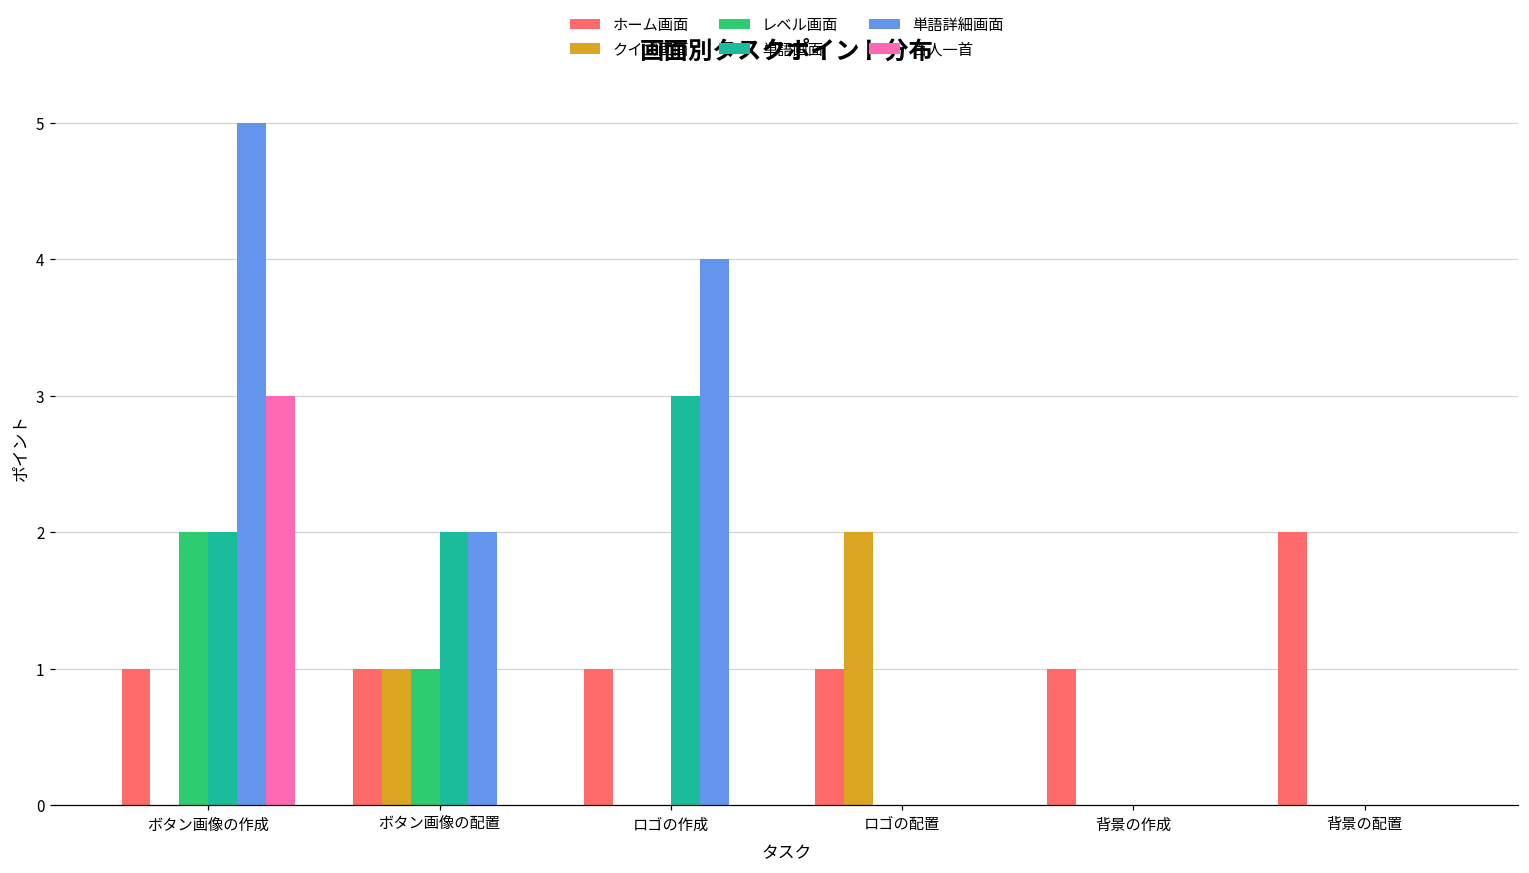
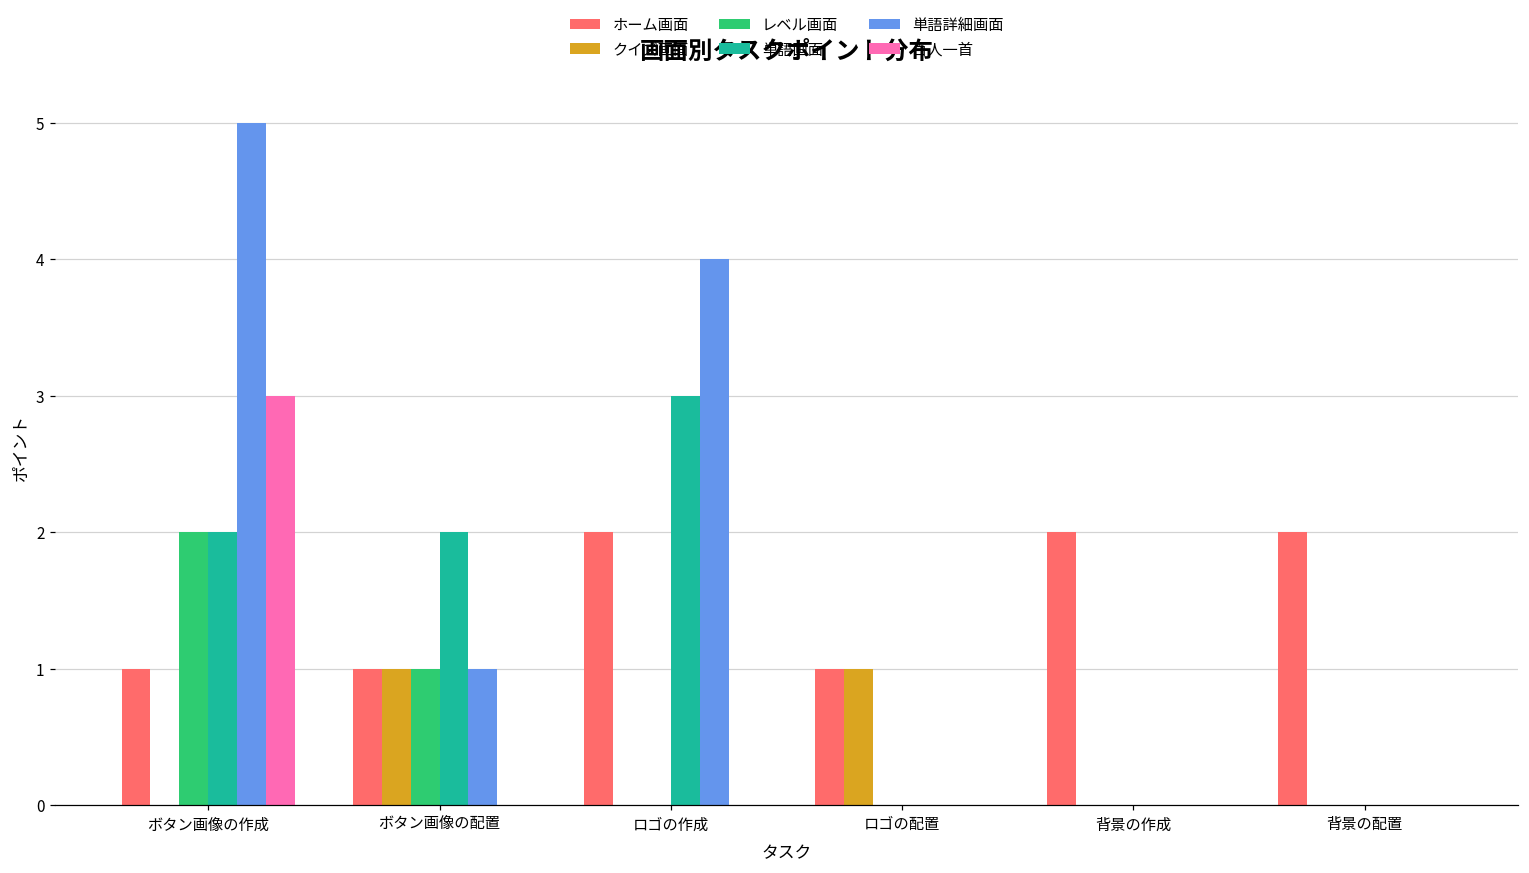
単語詳細画面, ボタン画像の配置: 2 -> 1
ホーム画面, ロゴの作成: 1 -> 2
クイズ画面, ロゴの配置: 2 -> 1
ホーム画面, 背景の作成: 1 -> 2
